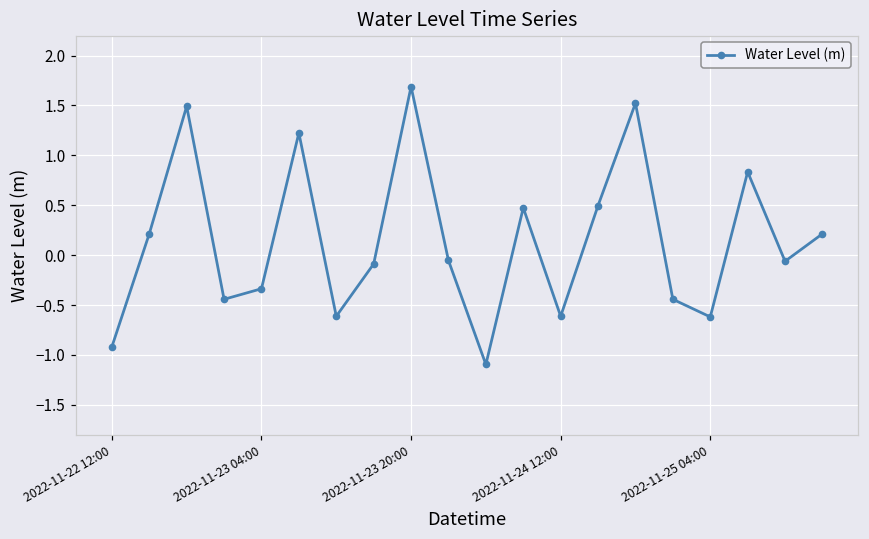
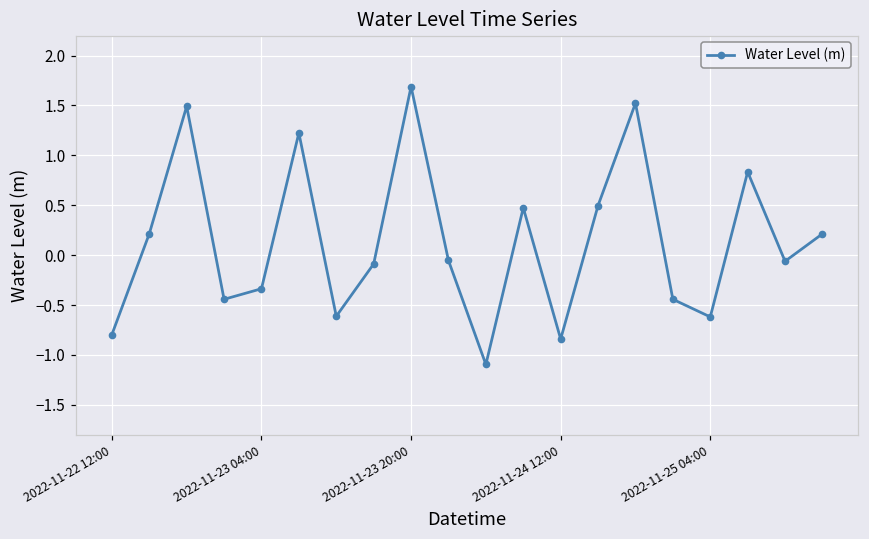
2022-11-22 12:00: -0.9 -> -0.8
2022-11-24 12:00: -0.6 -> -0.8
